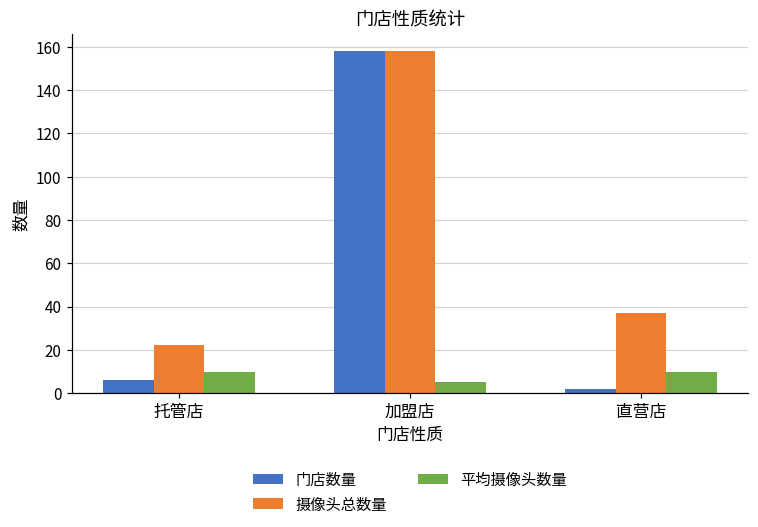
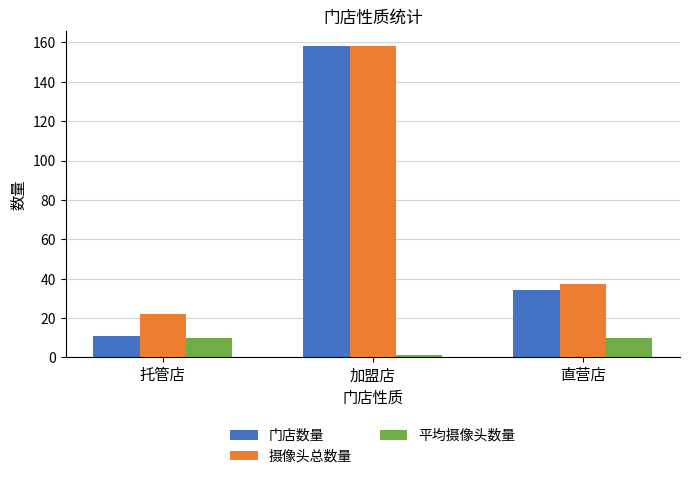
门店数量, 托管店: 6 -> 11
平均摄像头数量, 加盟店: 5 -> 1
门店数量, 直营店: 2 -> 34
